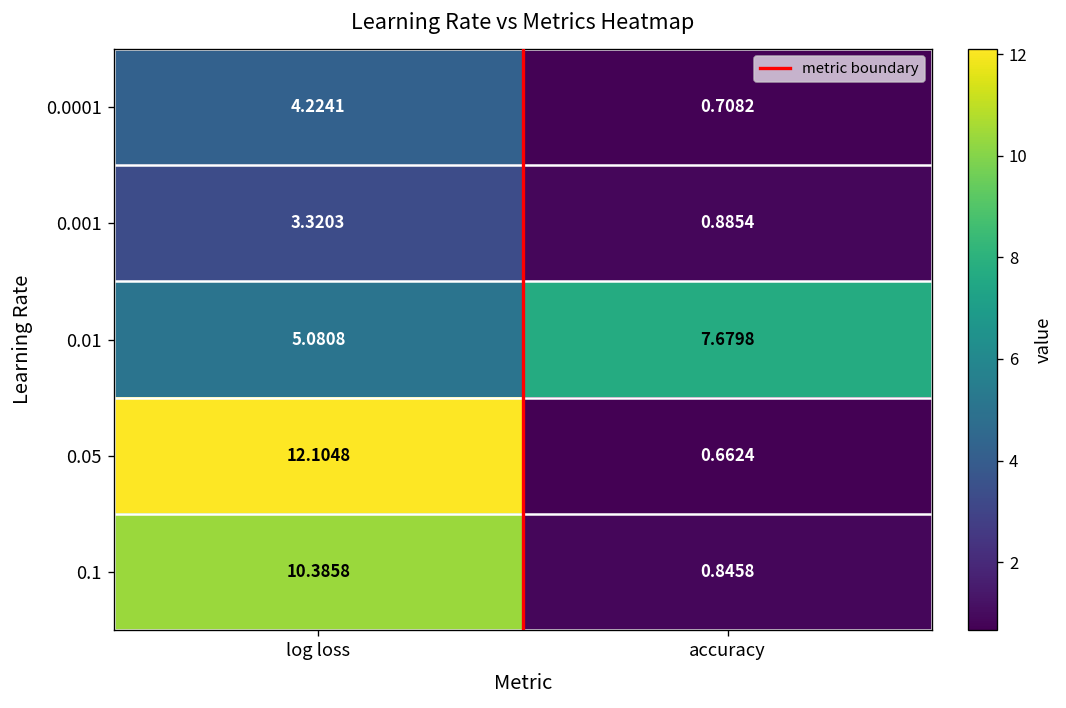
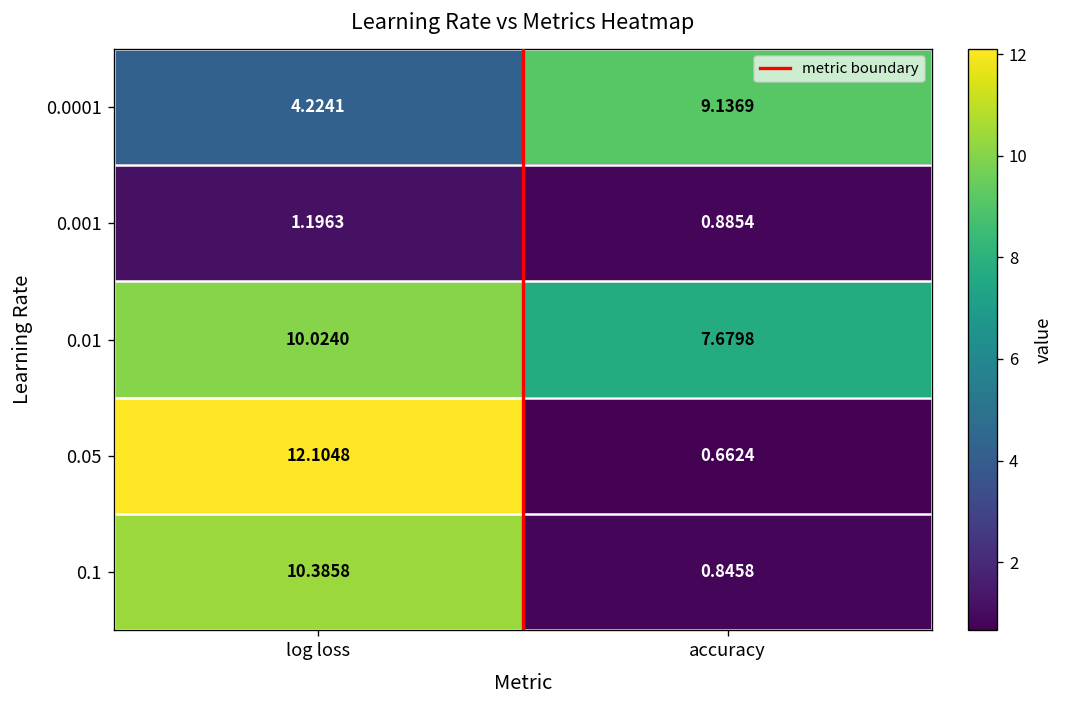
0.0001, accuracy: 0.7082 -> 9.1369
0.001, log loss: 3.3203 -> 1.1963
0.01, log loss: 5.0808 -> 10.0240
